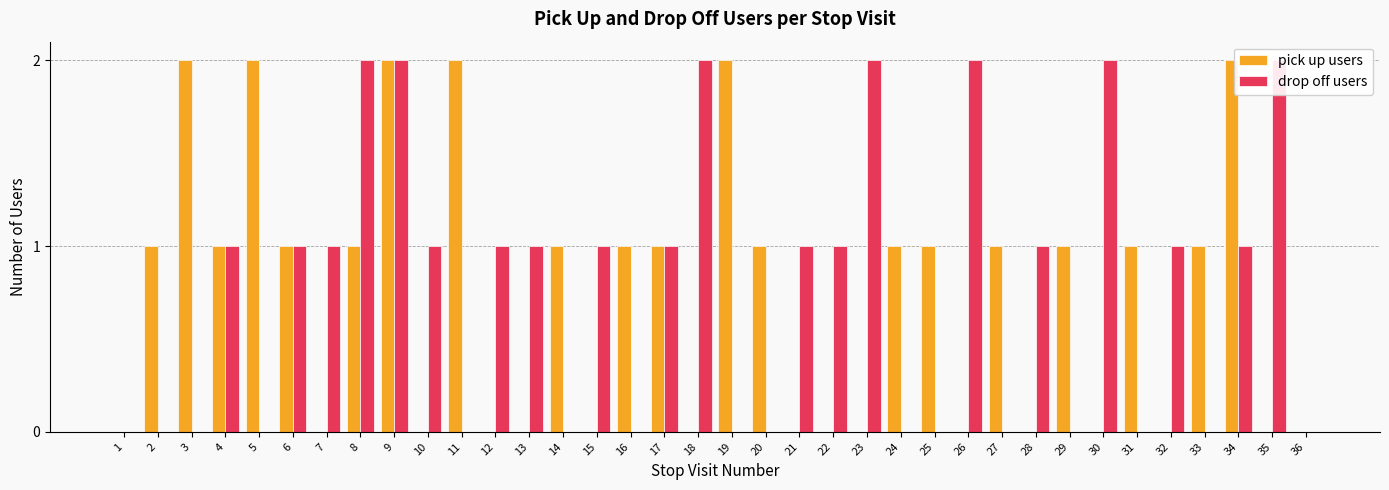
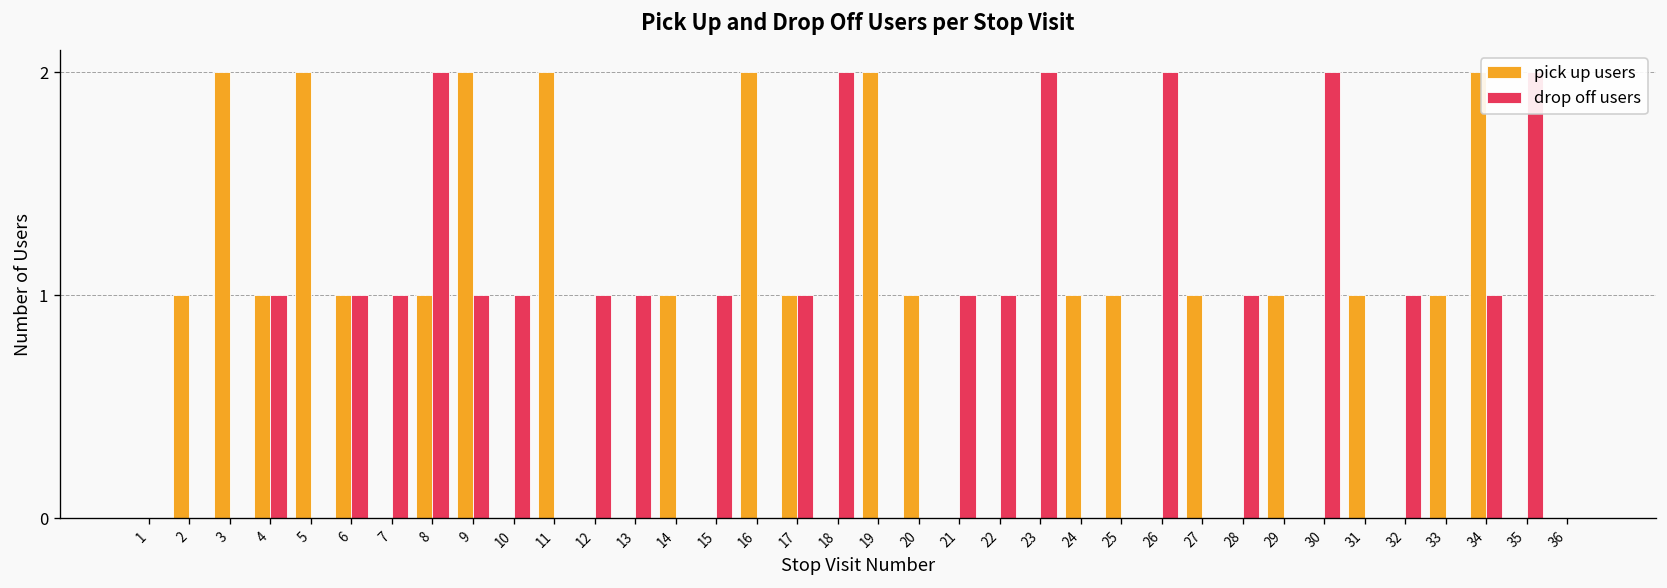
drop off users, 9: 2 -> 1
pick up users, 16: 1 -> 2
